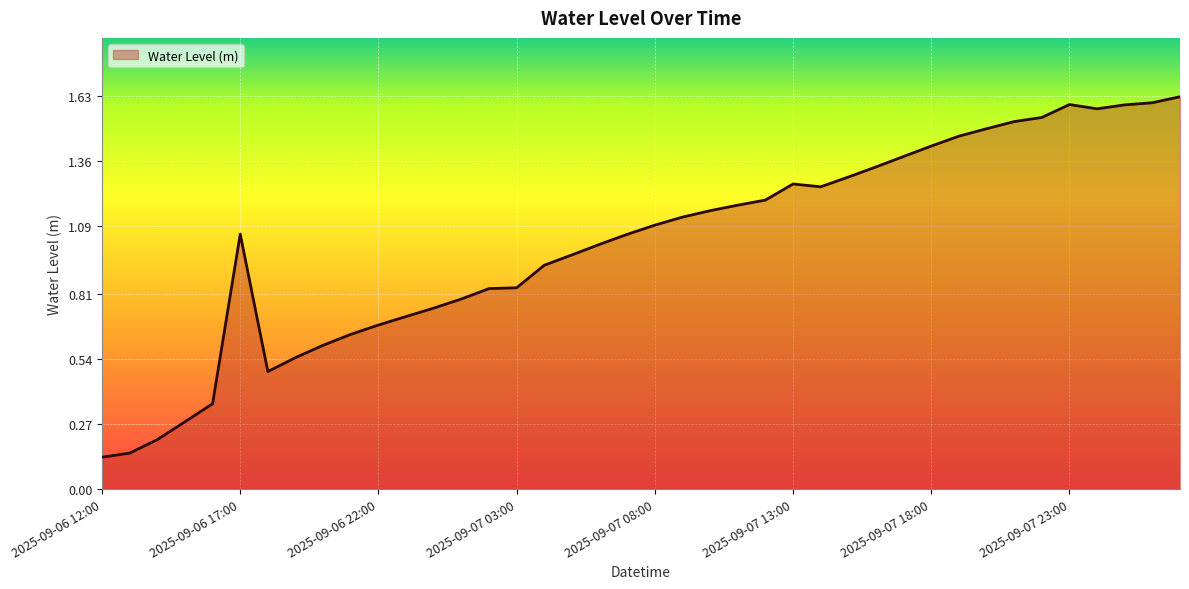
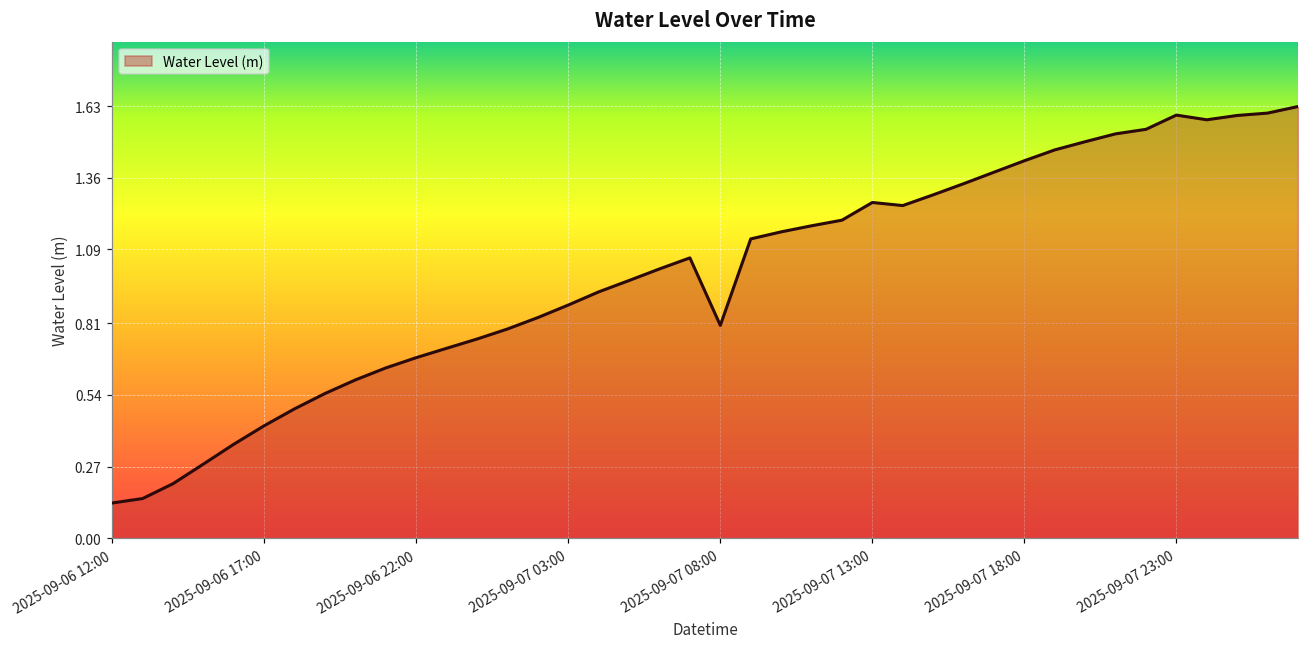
2025-09-06 17:00: 1.06 -> 0.42
2025-09-07 03:00: 0.84 -> 0.88
2025-09-07 08:00: 1.10 -> 0.80
